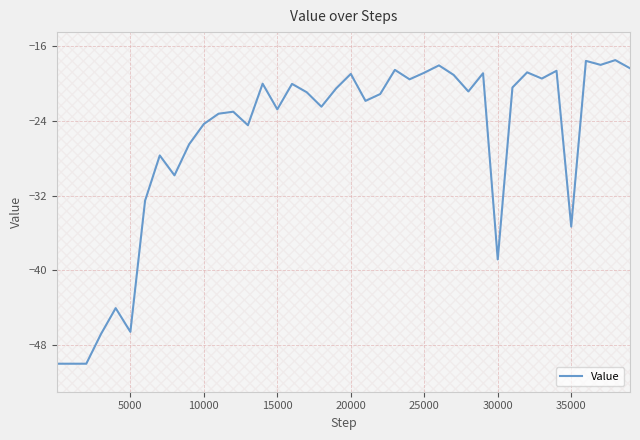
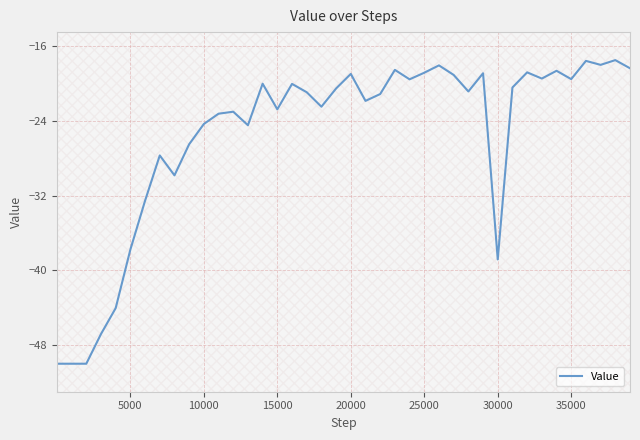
5000: -47 -> -38
35000: -35 -> -20
